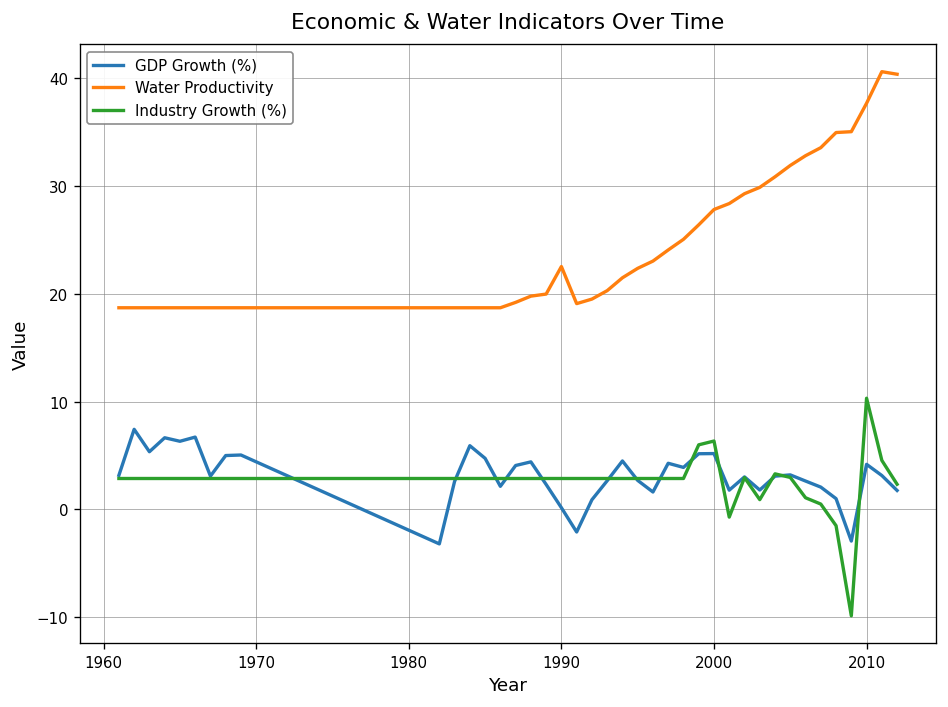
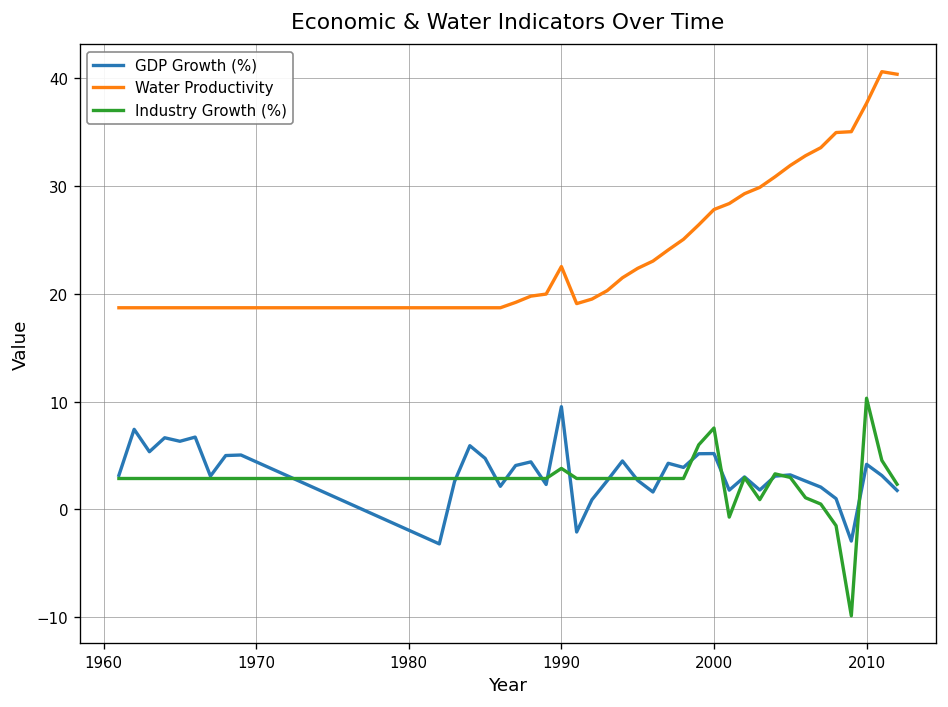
GDP Growth (%), 1990: 0 -> 10
Industry Growth (%), 1990: 3 -> 4
Industry Growth (%), 2000: 6 -> 8
